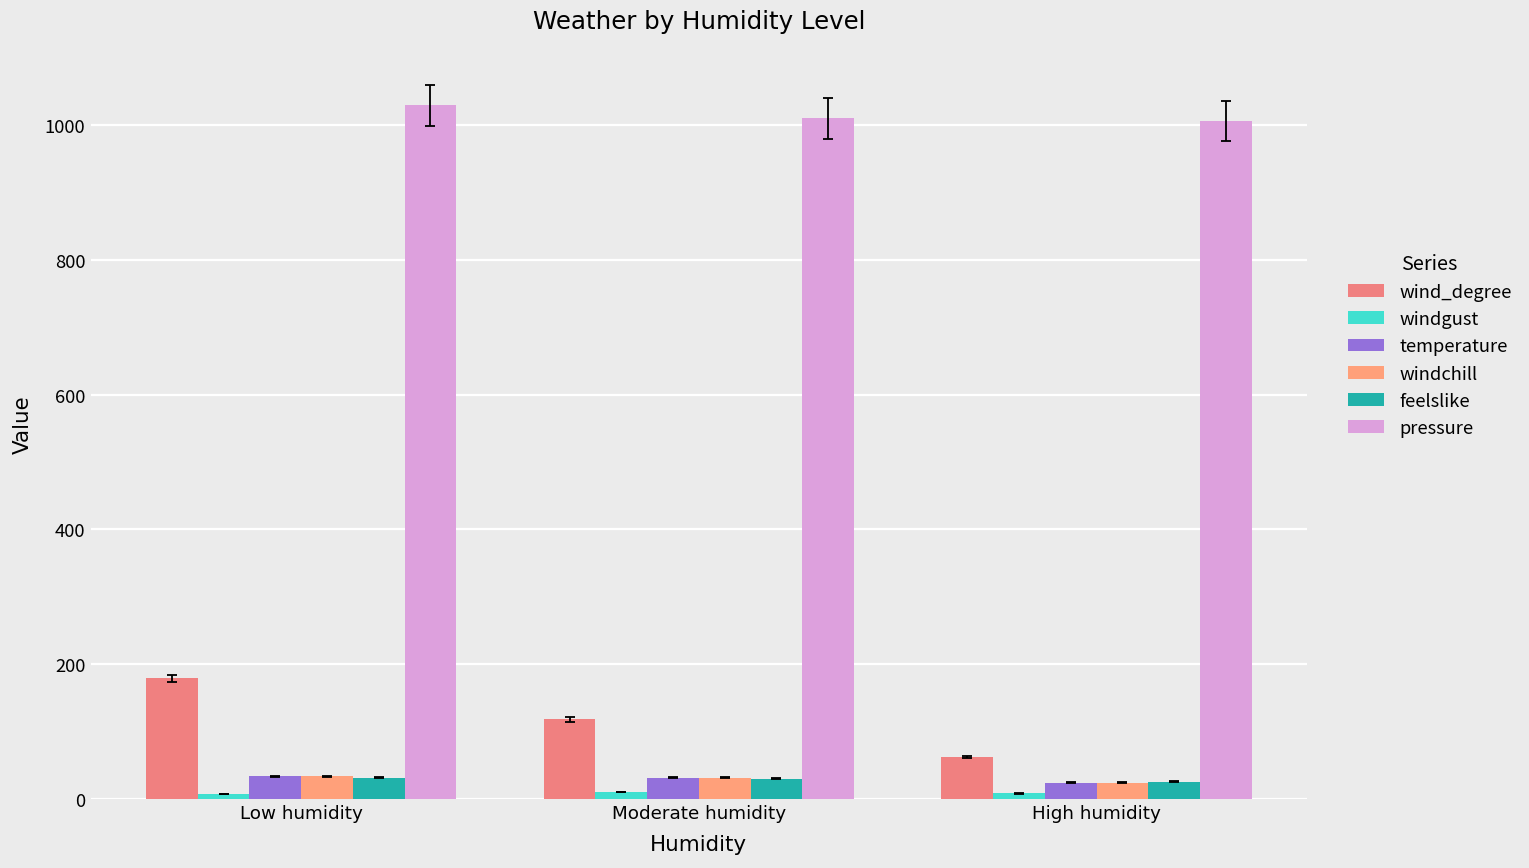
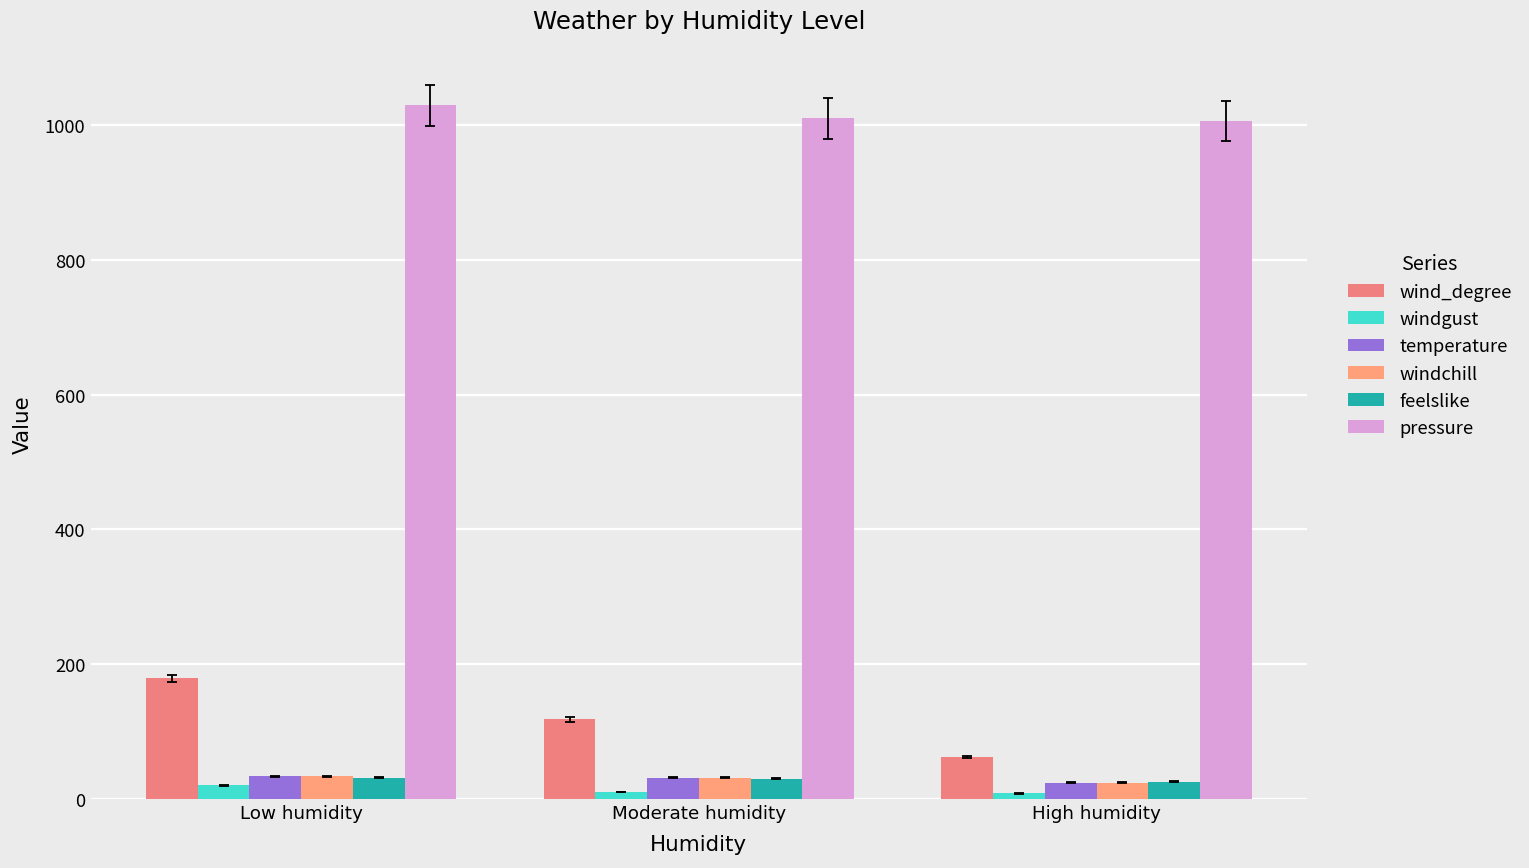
windgust, Low humidity: 10 -> 20
